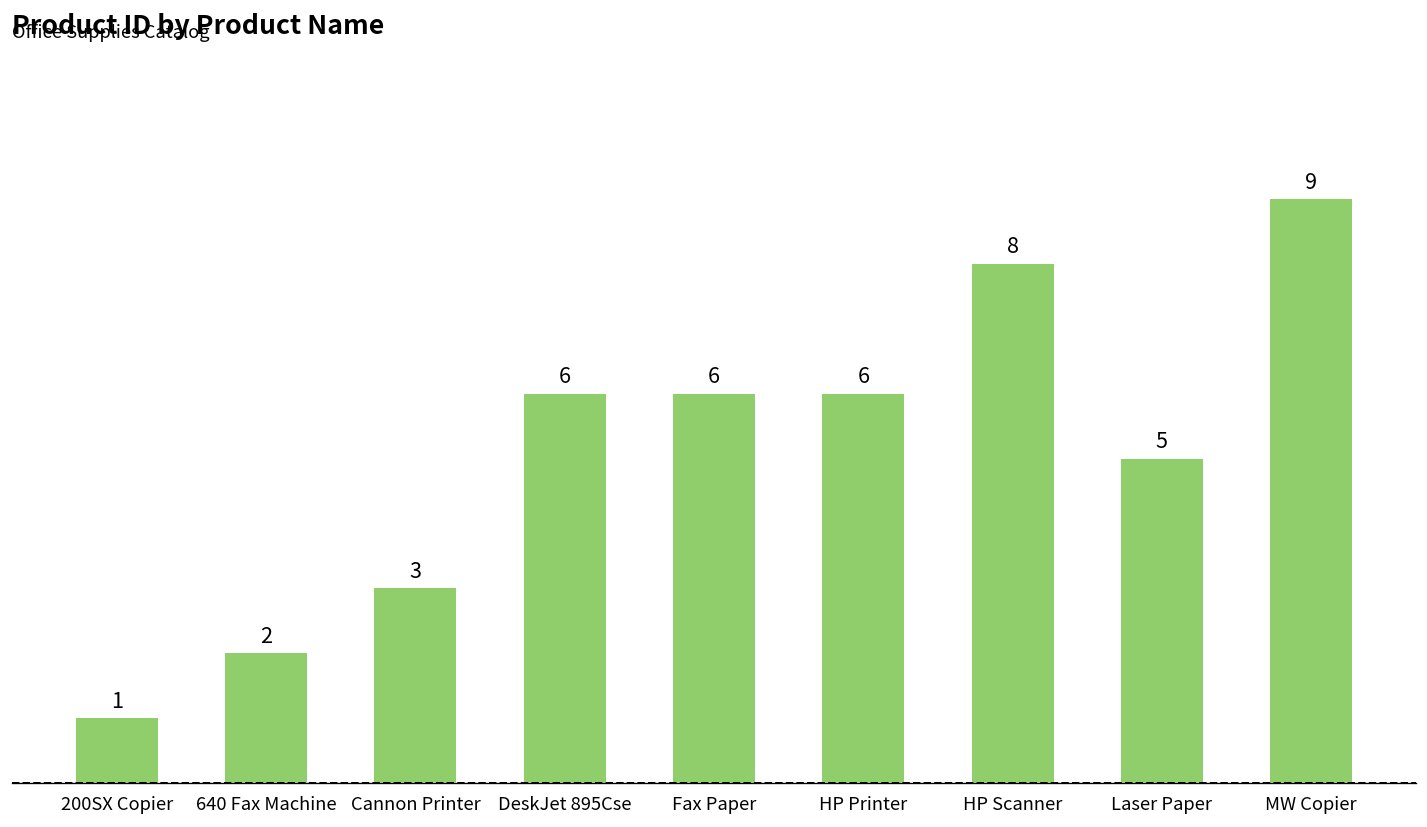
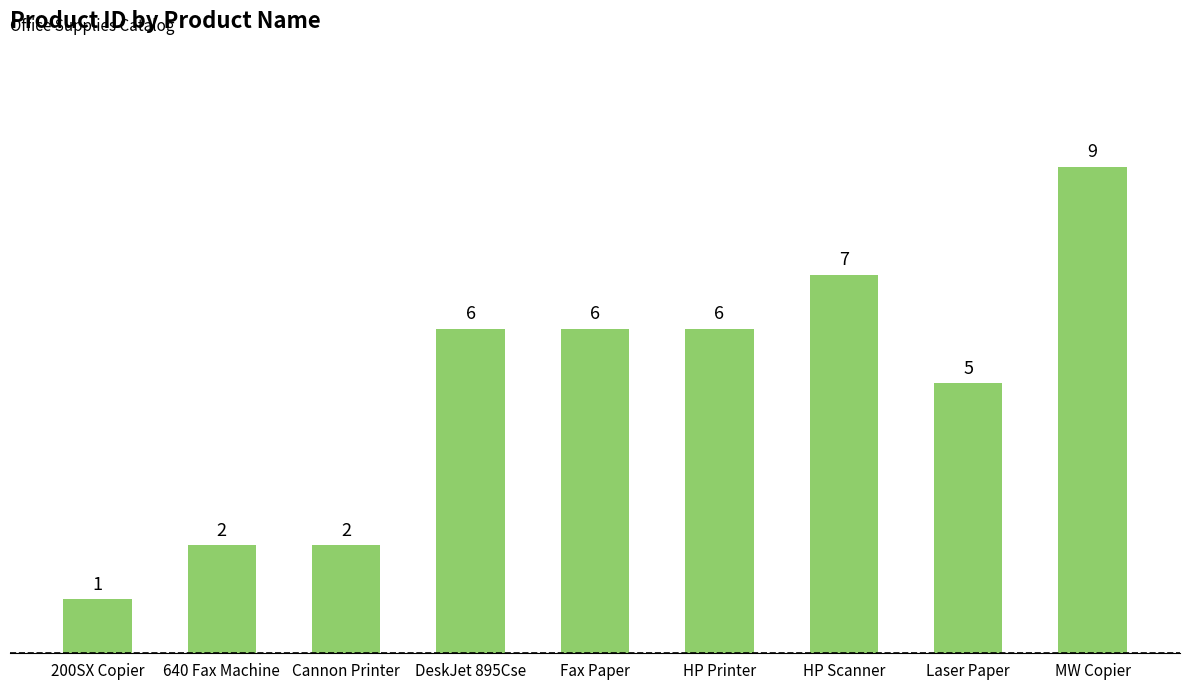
Cannon Printer: 3 -> 2
HP Scanner: 8 -> 7
